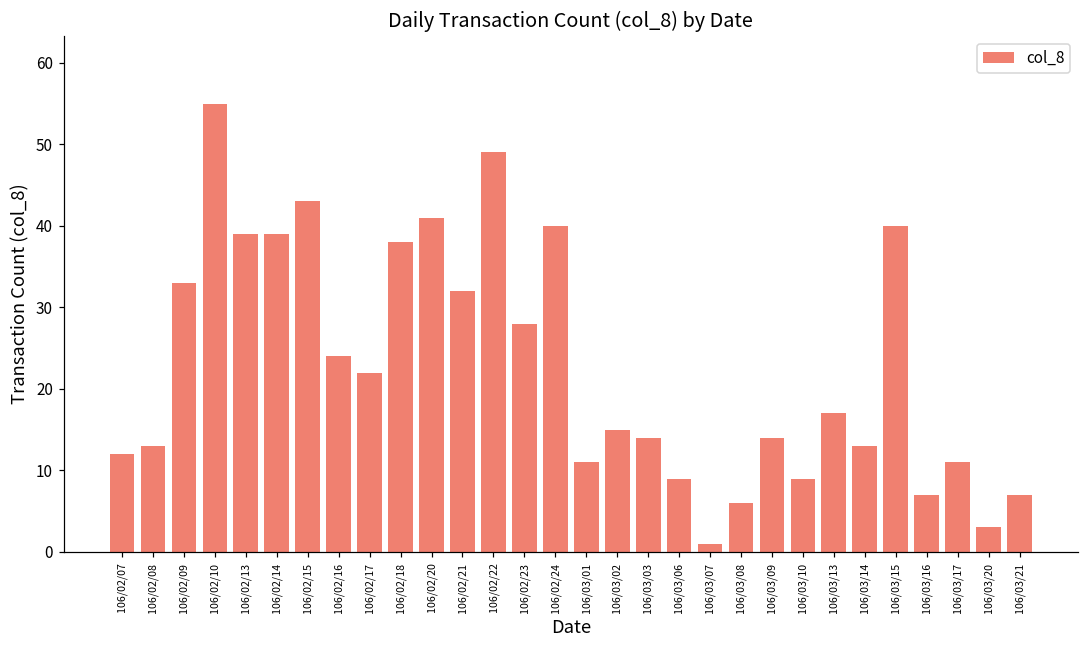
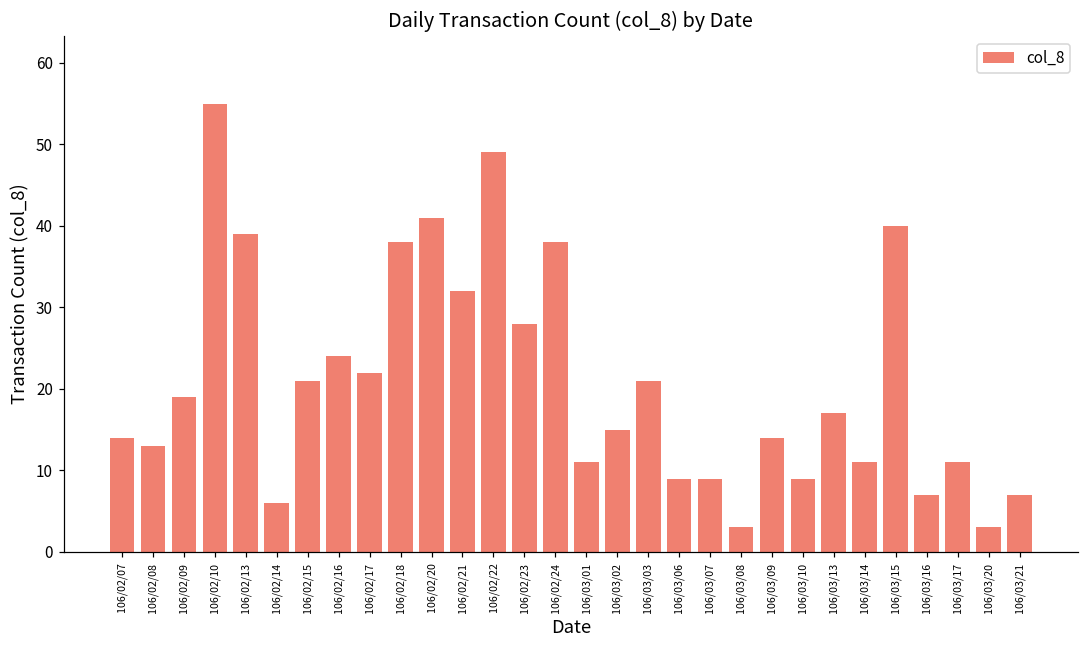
106/02/07: 12 -> 14
106/02/09: 33 -> 19
106/02/14: 39 -> 6
106/02/15: 43 -> 21
106/02/24: 40 -> 38
106/03/03: 14 -> 21
106/03/07: 1 -> 9
106/03/08: 6 -> 3
106/03/14: 13 -> 11
